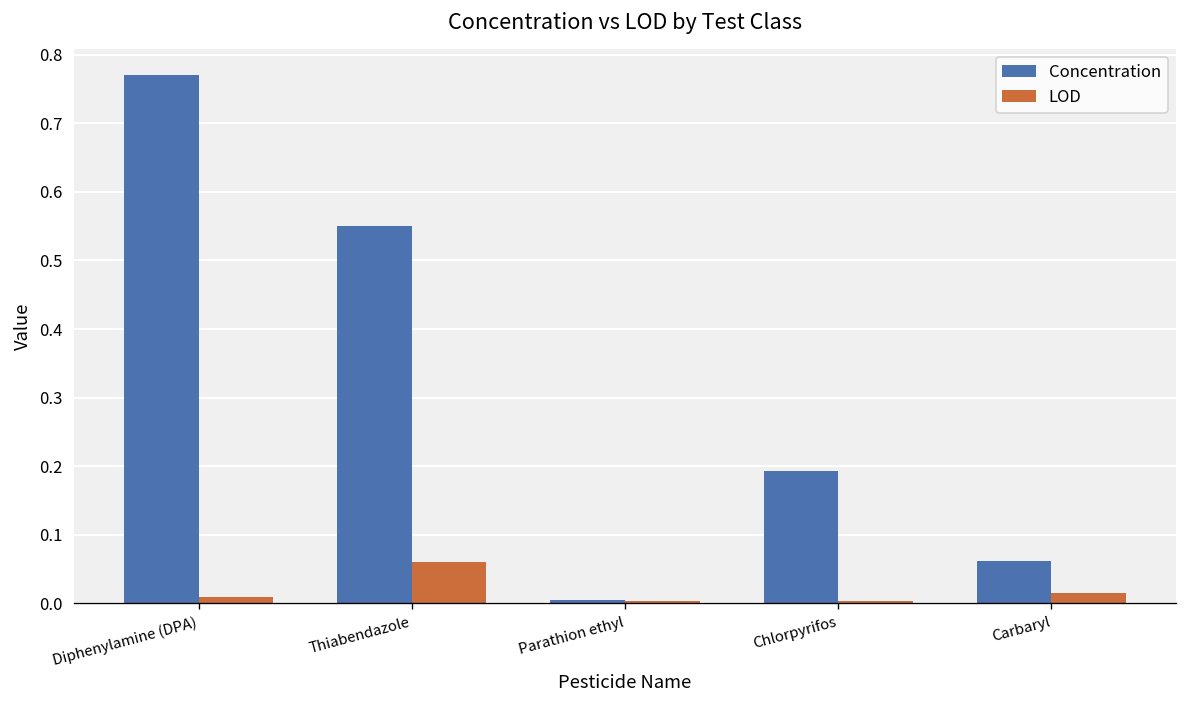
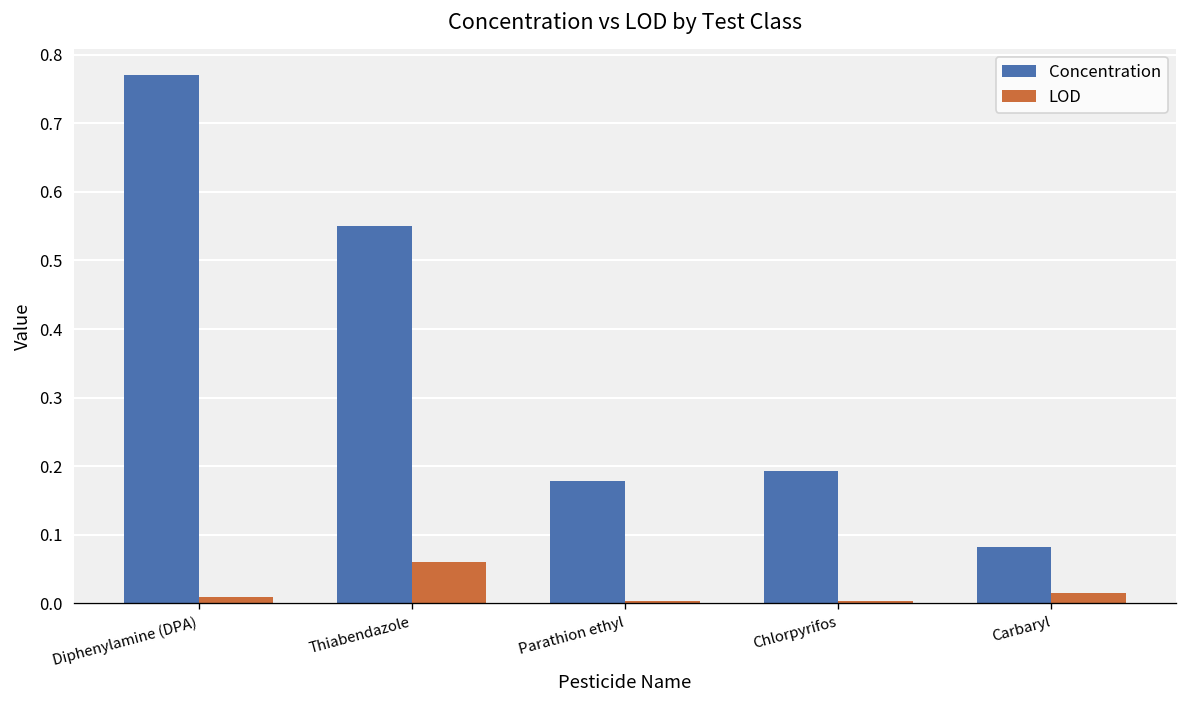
Concentration, Parathion ethyl: 0.01 -> 0.18
Concentration, Carbaryl: 0.06 -> 0.08
